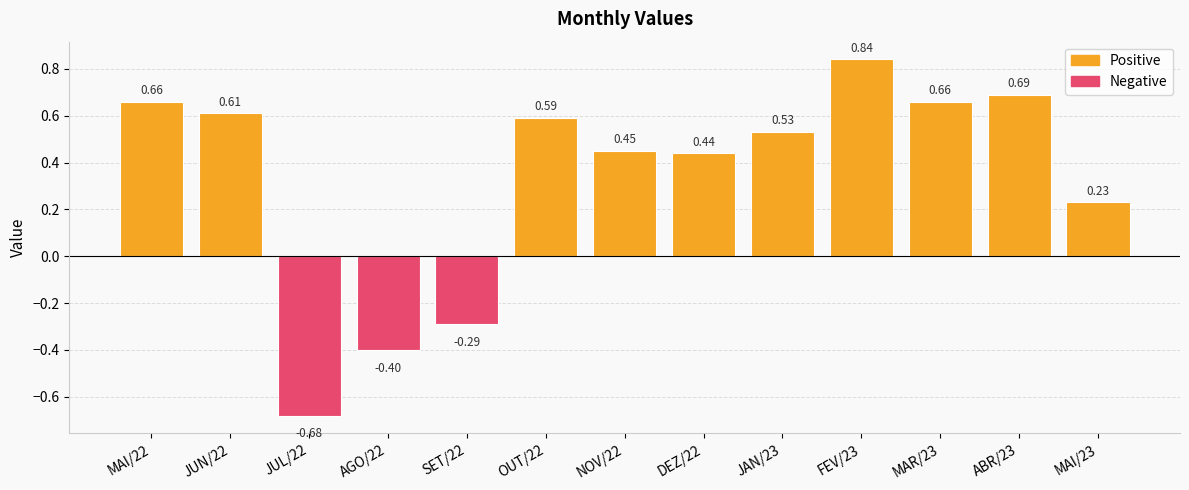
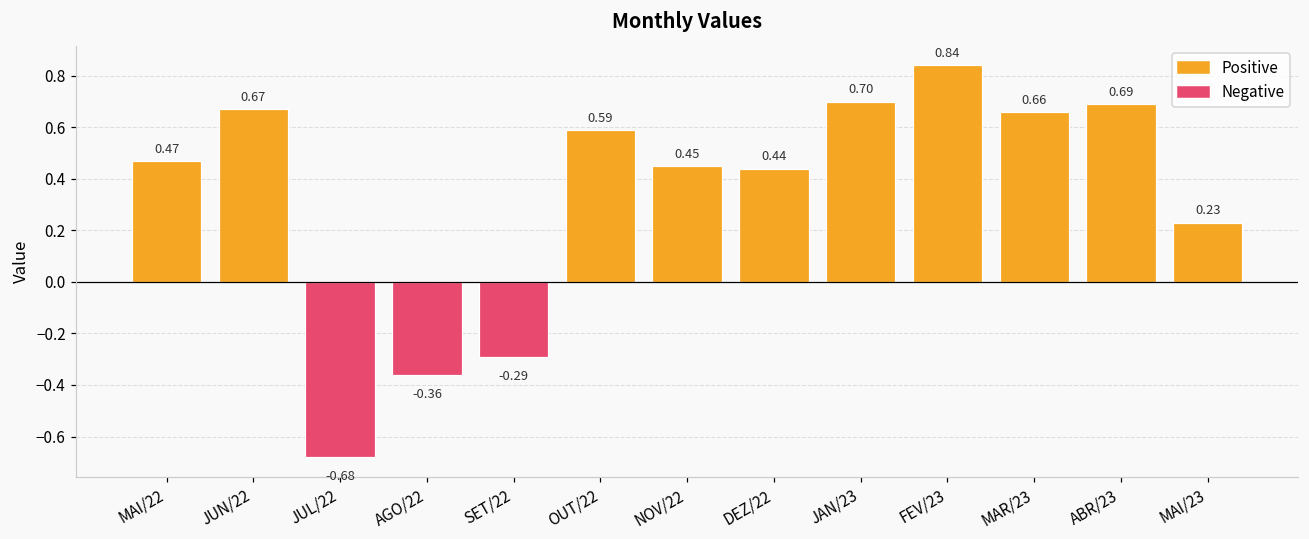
MAI/22: 0.66 -> 0.47
JUN/22: 0.61 -> 0.67
AGO/22: -0.40 -> -0.36
JAN/23: 0.53 -> 0.70
